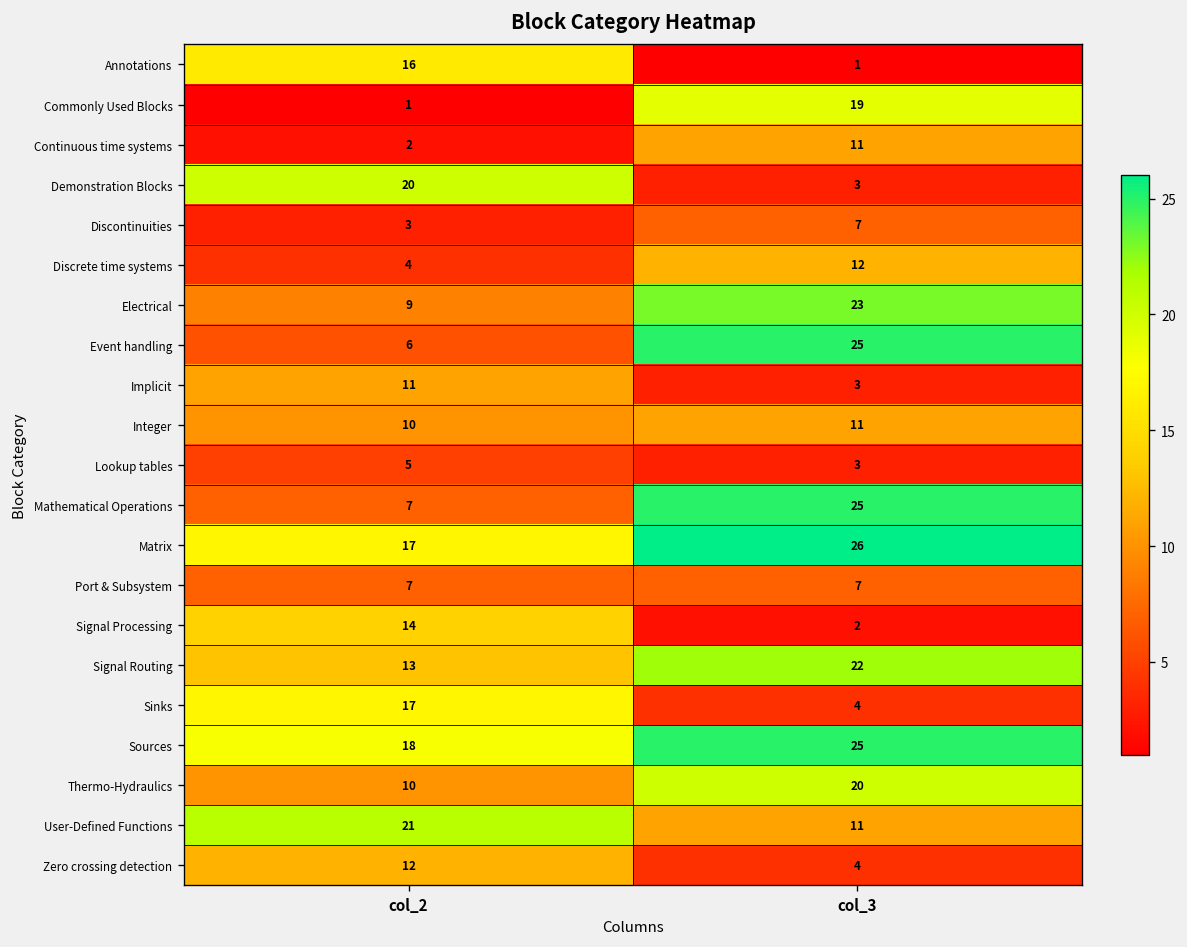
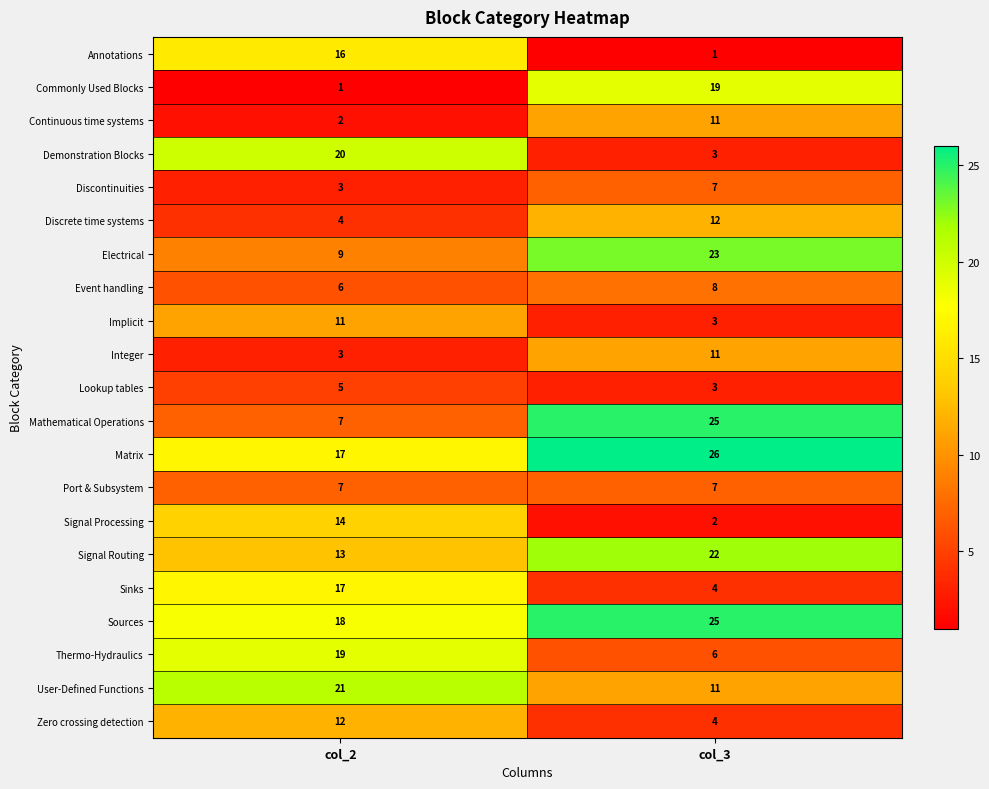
Event handling, col_3: 25 -> 8
Integer, col_2: 10 -> 3
Thermo-Hydraulics, col_2: 10 -> 19
Thermo-Hydraulics, col_3: 20 -> 6
